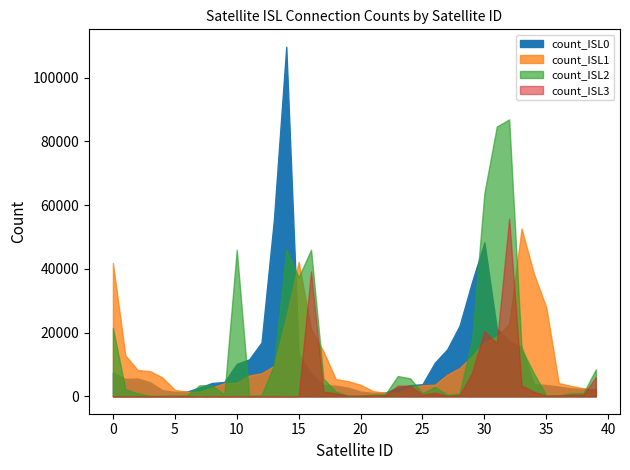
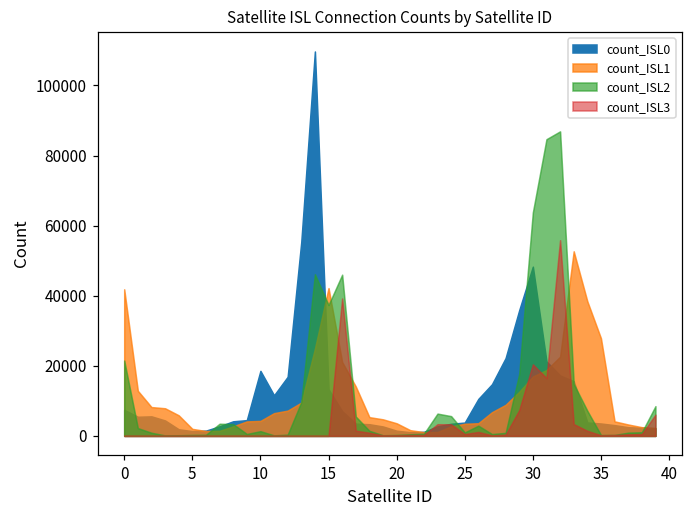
count_ISL0, 10: 10000 -> 19000
count_ISL2, 10: 46000 -> 1000
